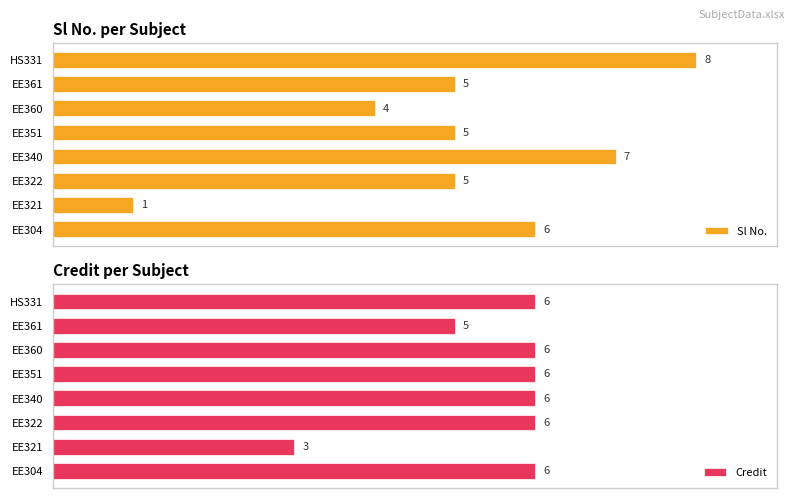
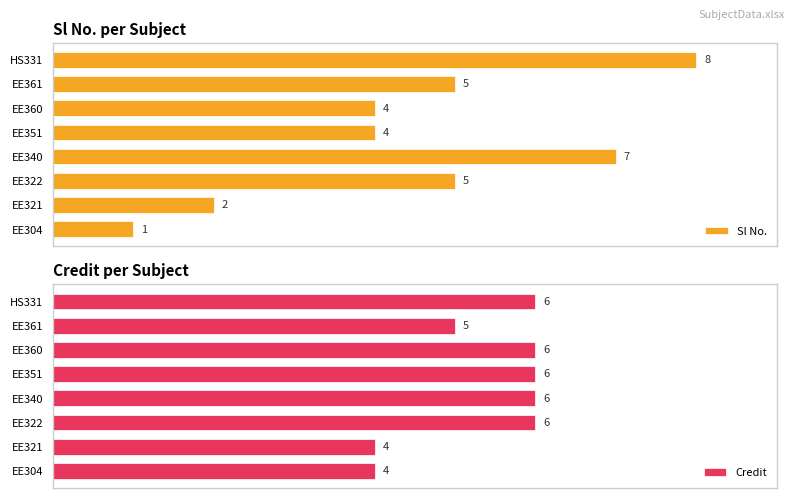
Sl No. per Subject, EE351: 5 -> 4
Sl No. per Subject, EE321: 1 -> 2
Sl No. per Subject, EE304: 6 -> 1
Credit per Subject, EE321: 3 -> 4
Credit per Subject, EE304: 6 -> 4
